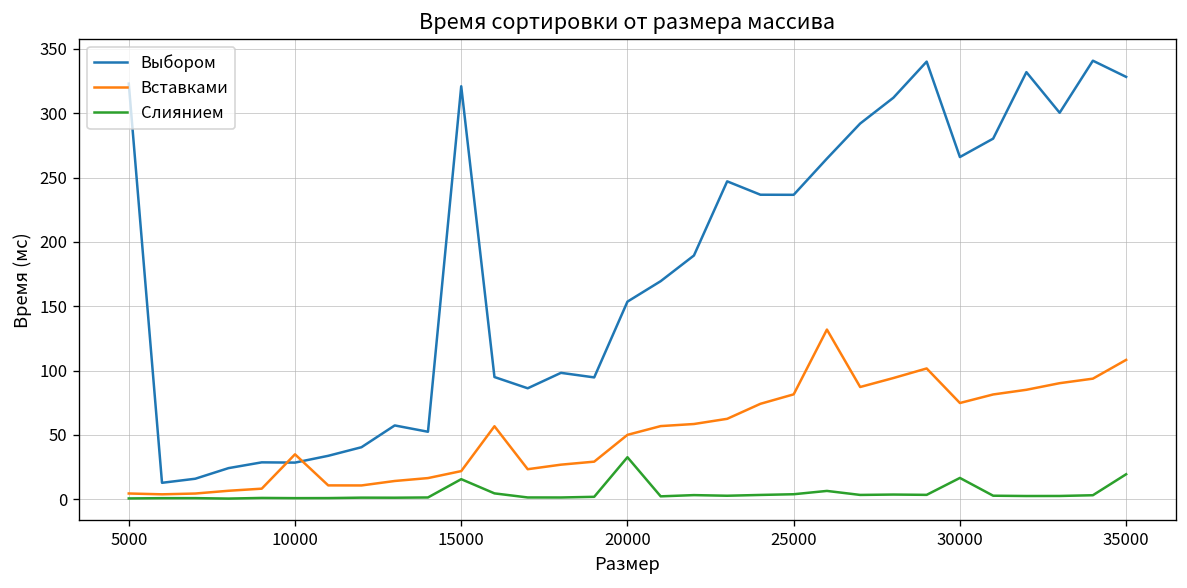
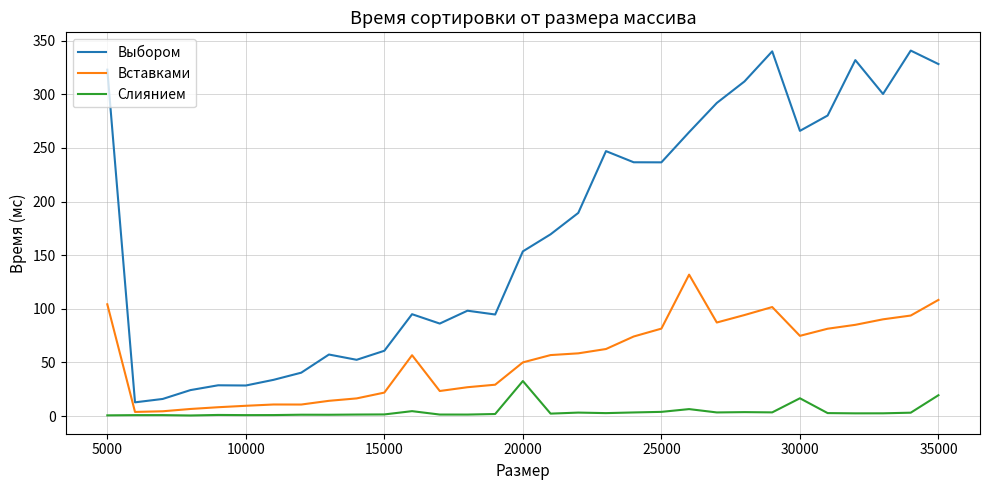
Вставками, 5000: 5 -> 104
Вставками, 10000: 35 -> 10
Выбором, 15000: 321 -> 61
Слиянием, 15000: 16 -> 2
